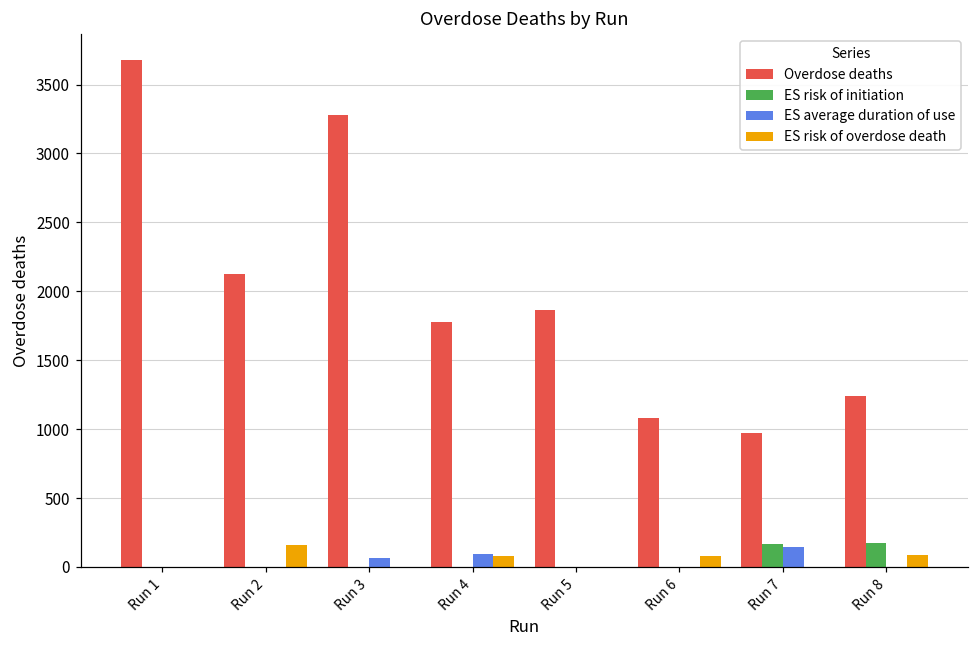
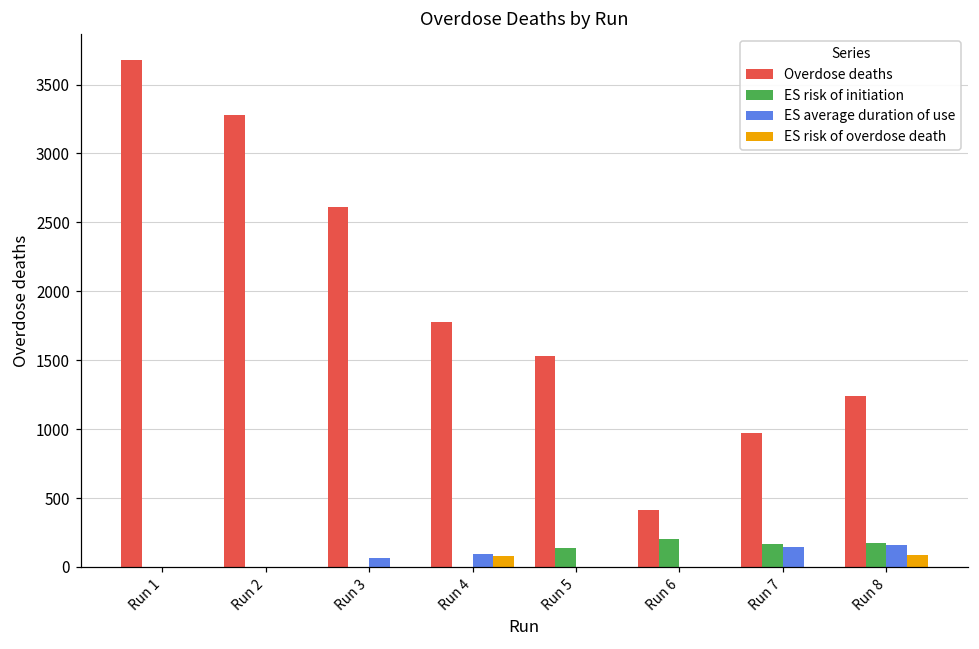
Overdose deaths, Run 2: 2120 -> 3280
ES risk of overdose death, Run 2: 160 -> 0
Overdose deaths, Run 3: 3280 -> 2610
Overdose deaths, Run 5: 1870 -> 1530
ES risk of initiation, Run 5: 0 -> 140
Overdose deaths, Run 6: 1080 -> 410
ES risk of initiation, Run 6: 0 -> 200
ES risk of overdose death, Run 6: 80 -> 0
ES average duration of use, Run 8: 0 -> 160
